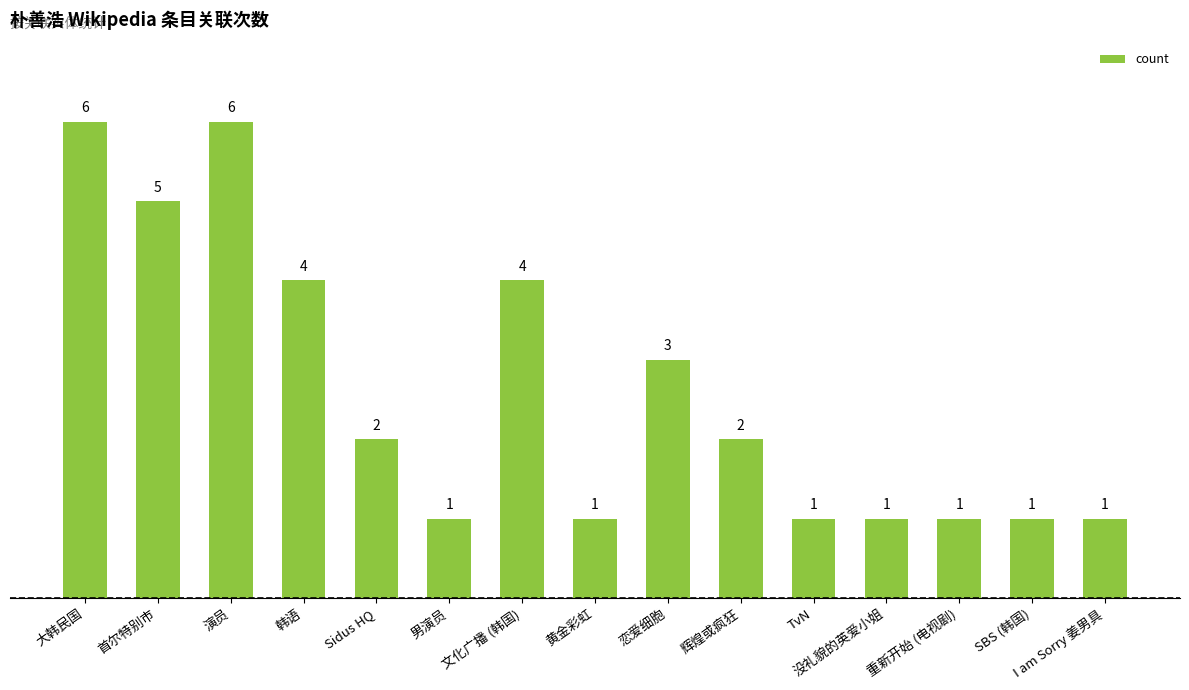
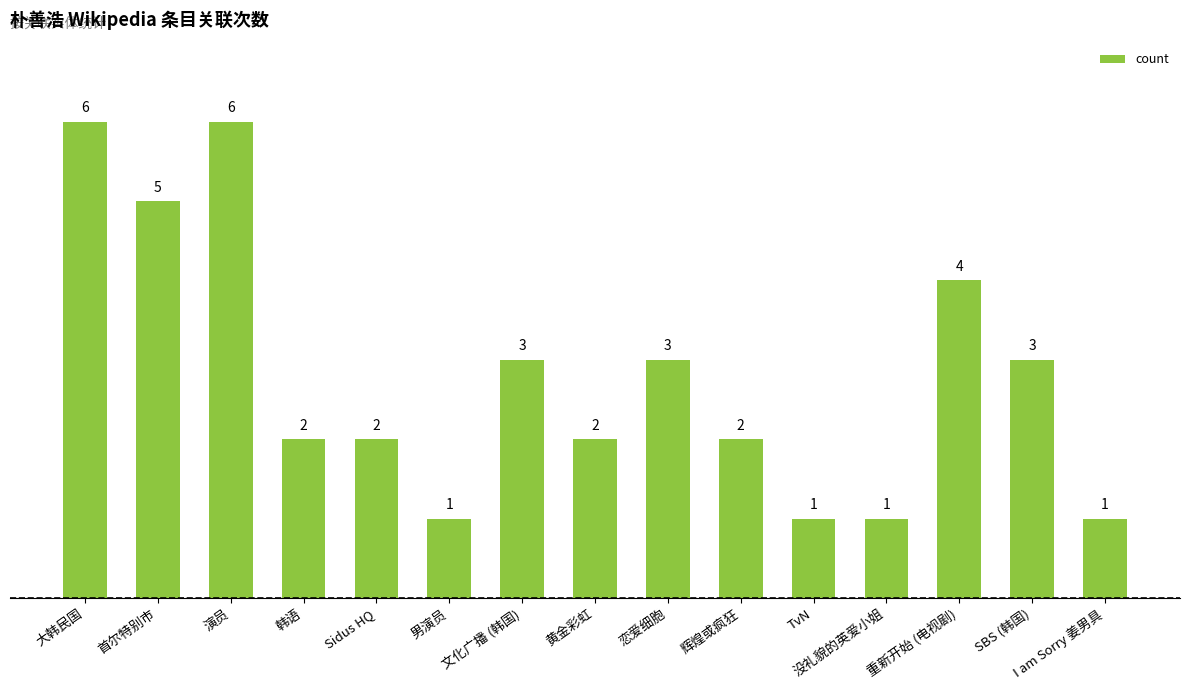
韩语: 4 -> 2
文化广播 (韩国): 4 -> 3
黄金彩虹: 1 -> 2
重新开始 (电视剧): 1 -> 4
SBS (韩国): 1 -> 3
